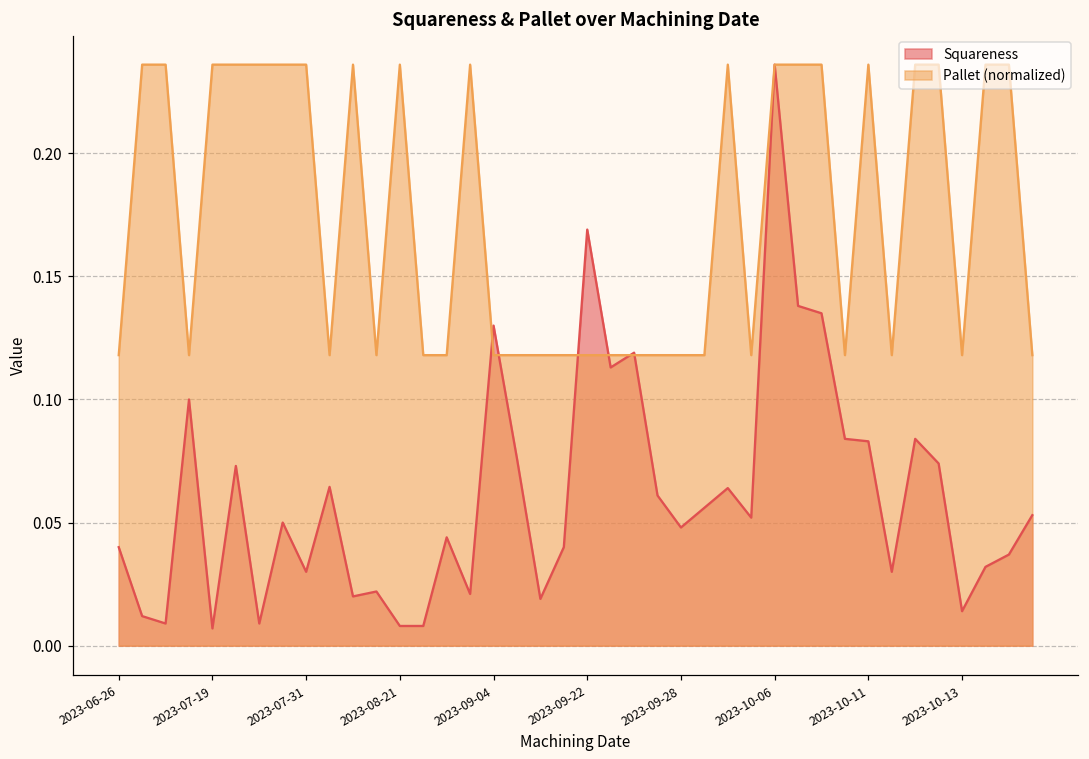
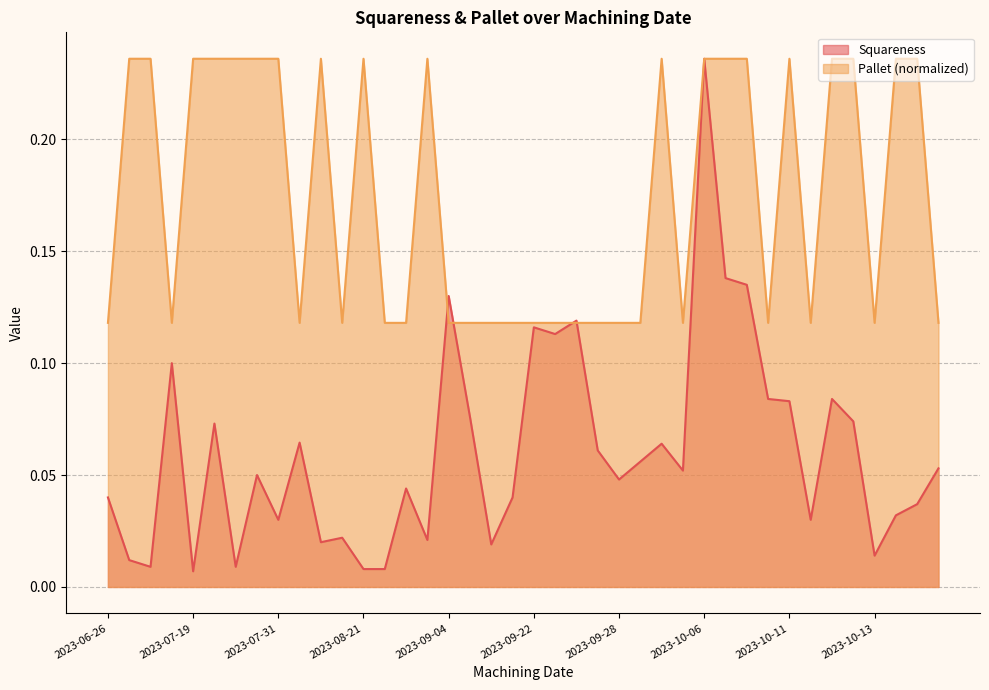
Squareness, 2023-09-22: 0.169 -> 0.116
